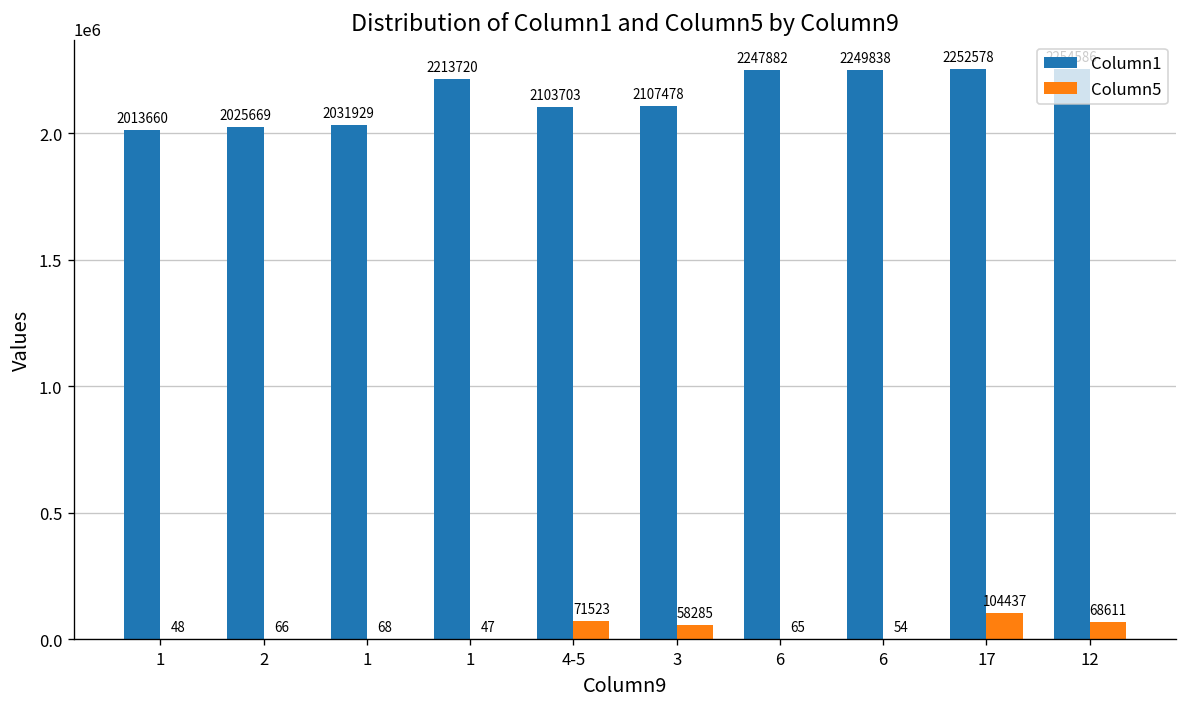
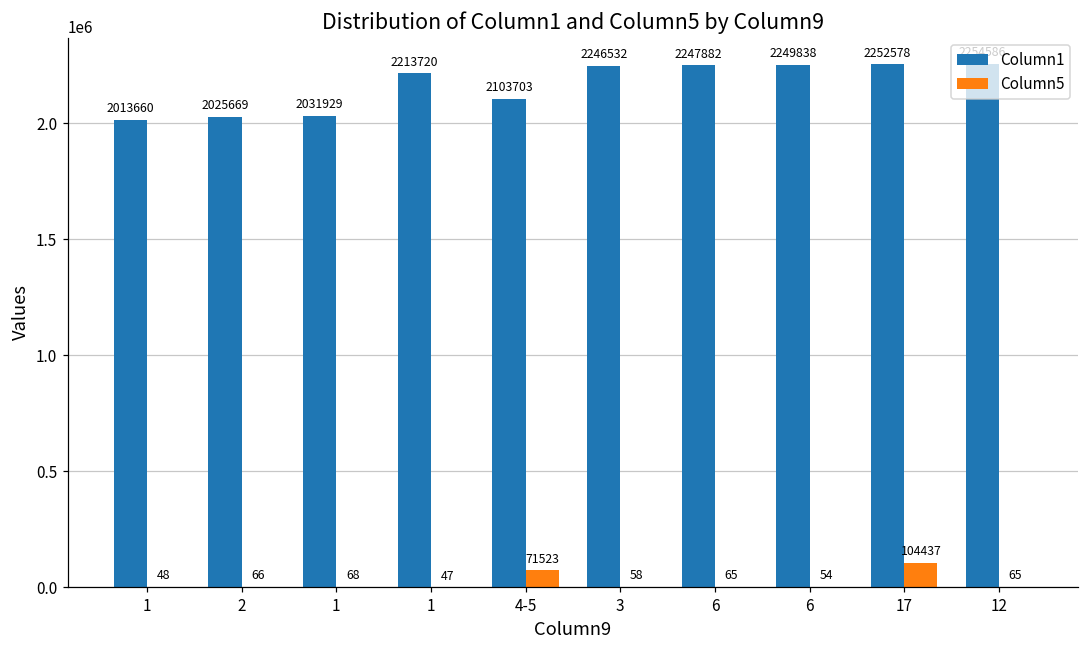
Column1, 3: 2107478 -> 2246532
Column5, 3: 58285 -> 58
Column5, 12: 68611 -> 65
